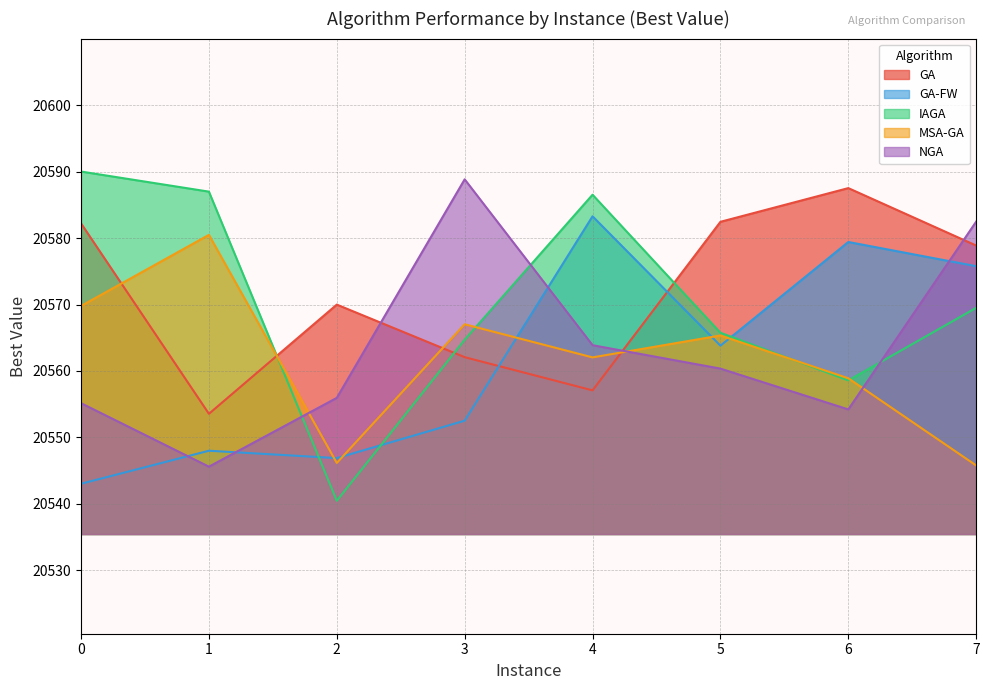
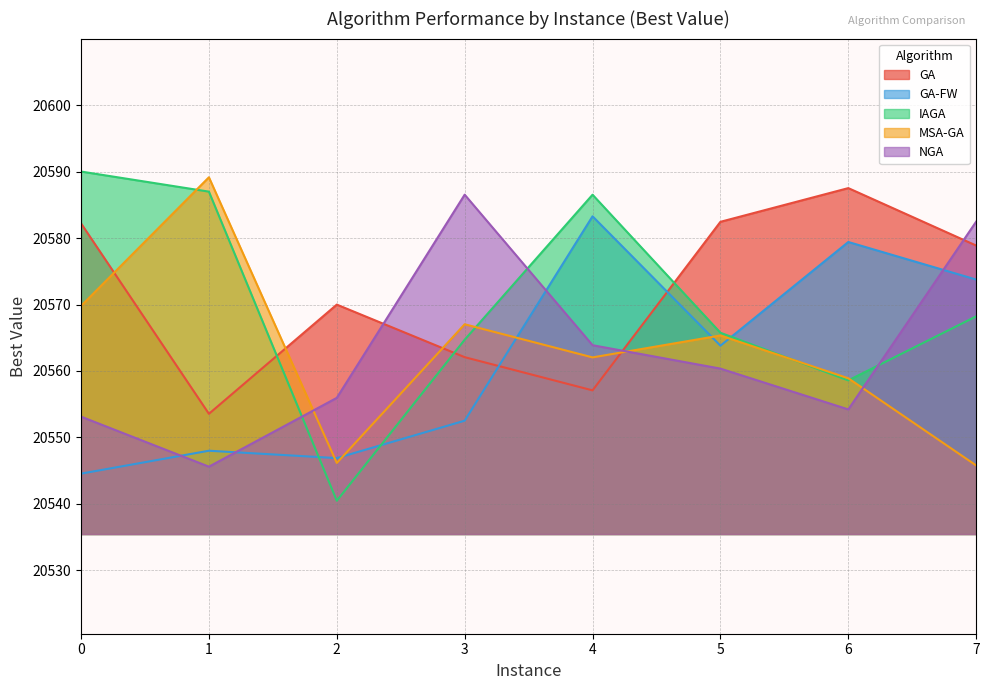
GA-FW, 0: 20543 -> 20545
NGA, 0: 20555 -> 20553
MSA-GA, 1: 20580 -> 20589
NGA, 3: 20589 -> 20587
GA-FW, 7: 20576 -> 20574
IAGA, 7: 20570 -> 20568
